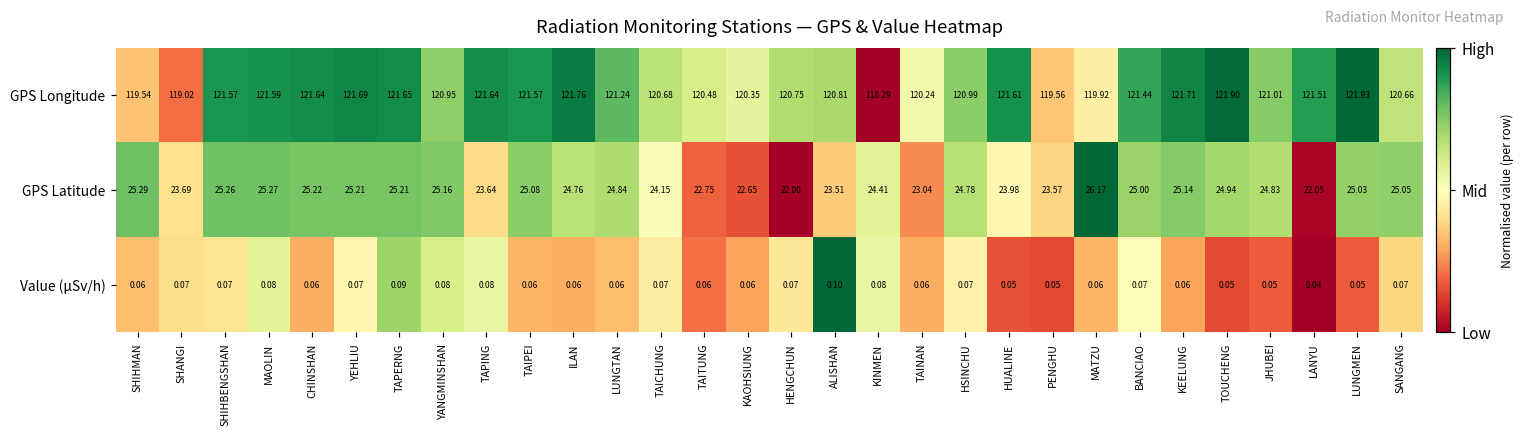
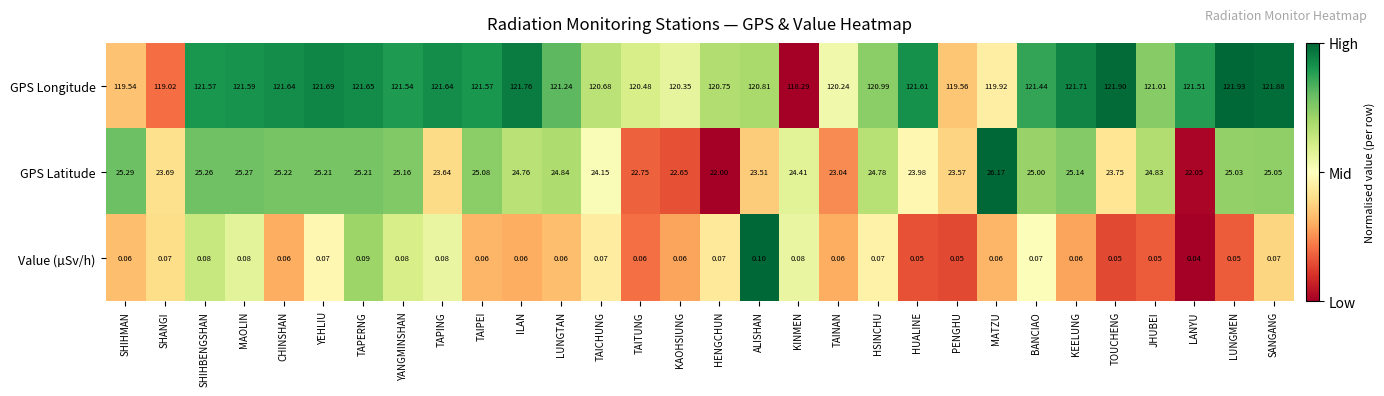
GPS Longitude, YANGMINSHAN: 120.95 -> 121.54
GPS Longitude, SANGANG: 120.66 -> 121.88
GPS Latitude, TOUCHENG: 24.94 -> 23.75
Value (µSv/h), SHIHBENGSHAN: 0.07 -> 0.08
